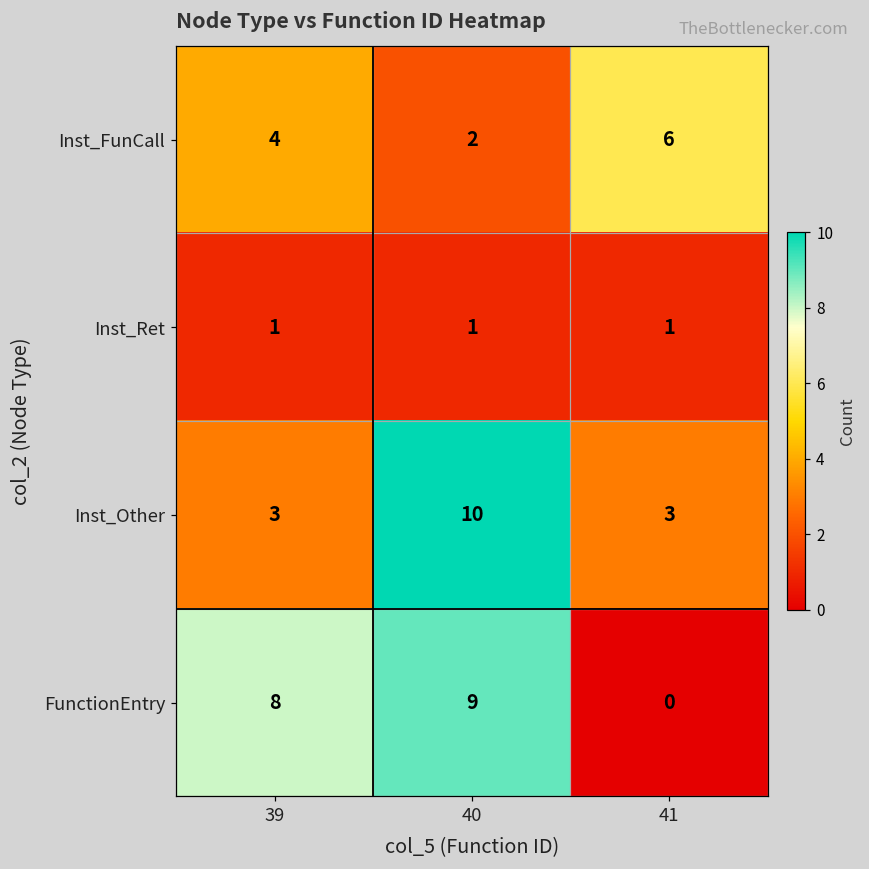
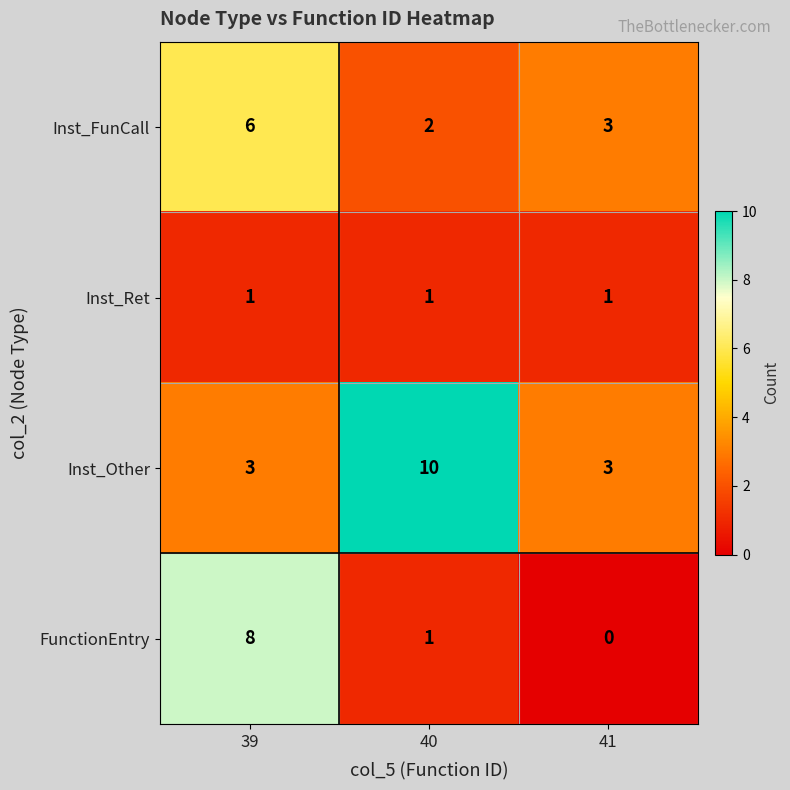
Inst_FunCall, 39: 4 -> 6
Inst_FunCall, 41: 6 -> 3
FunctionEntry, 40: 9 -> 1
